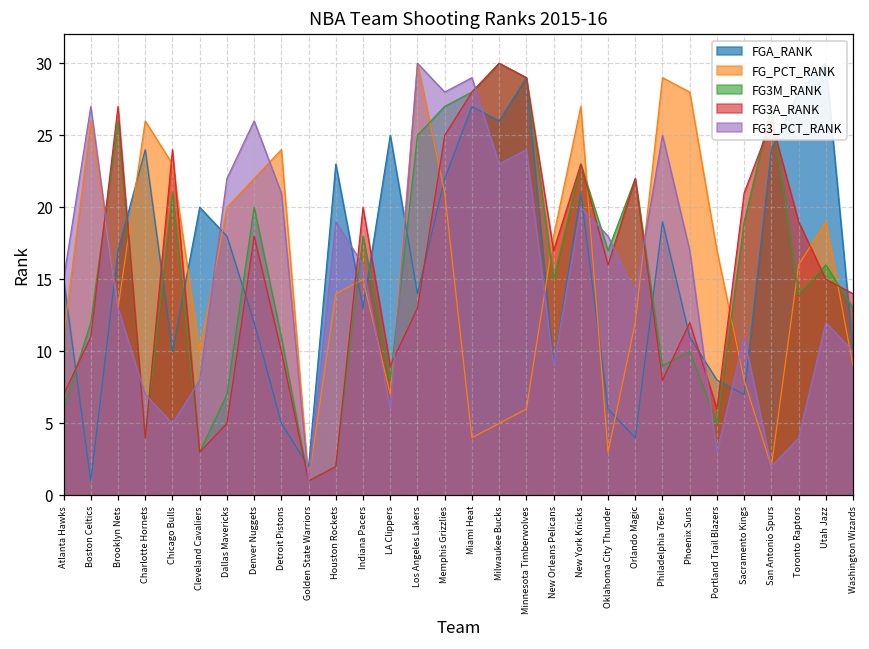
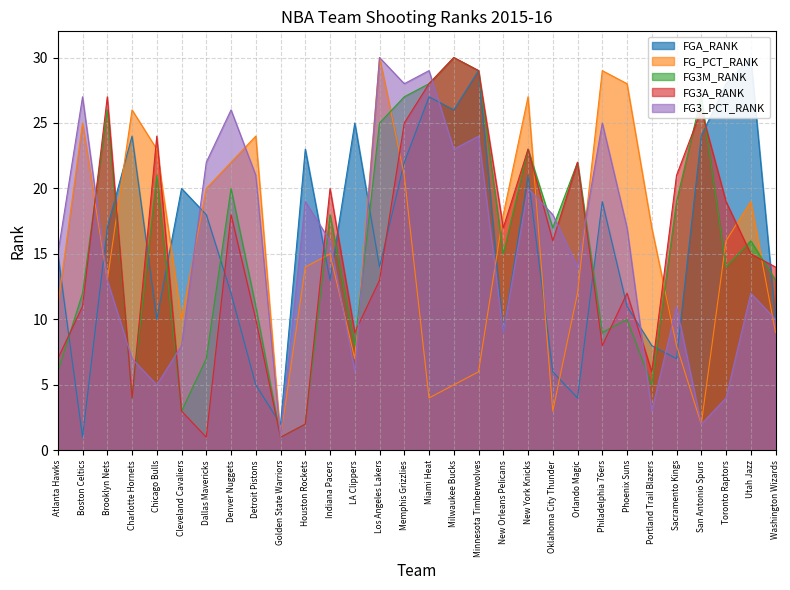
FG_PCT_RANK, Boston Celtics: 26 -> 25
FG3A_RANK, Dallas Mavericks: 5 -> 1
